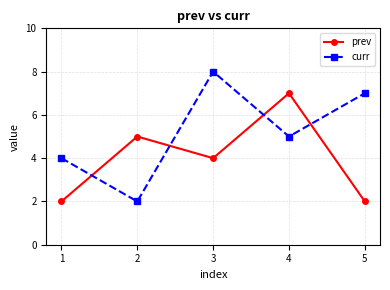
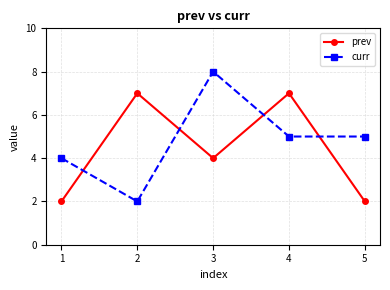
prev, 2: 5 -> 7
curr, 5: 7 -> 5
